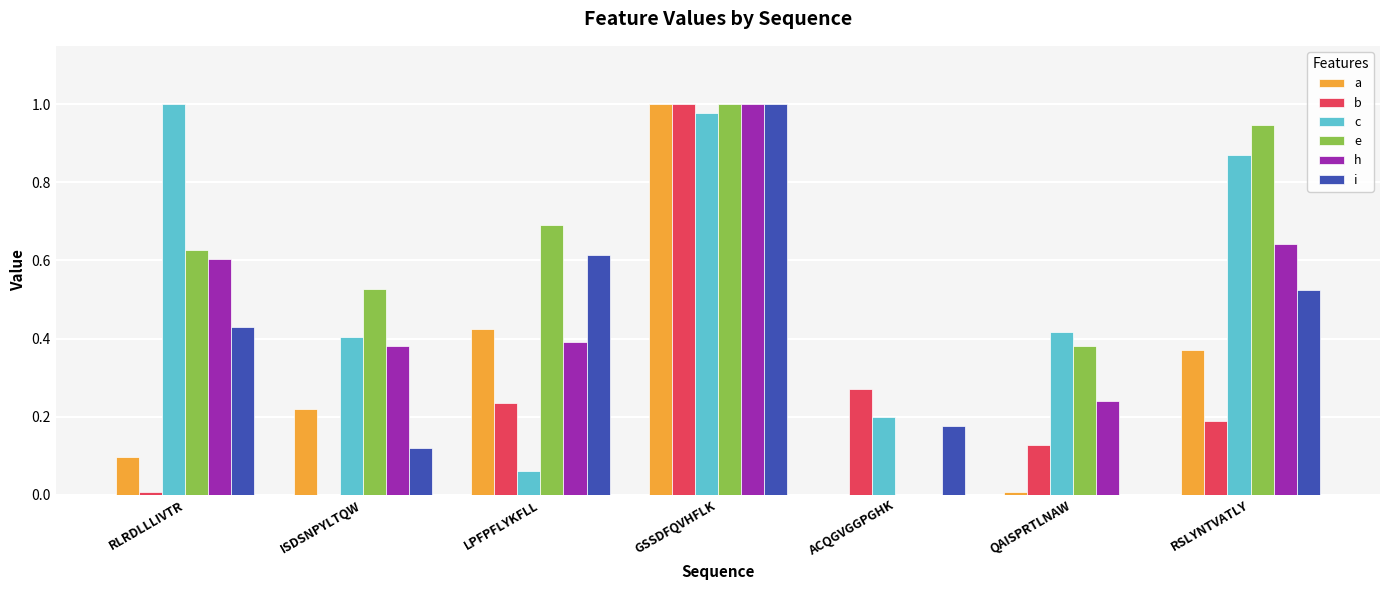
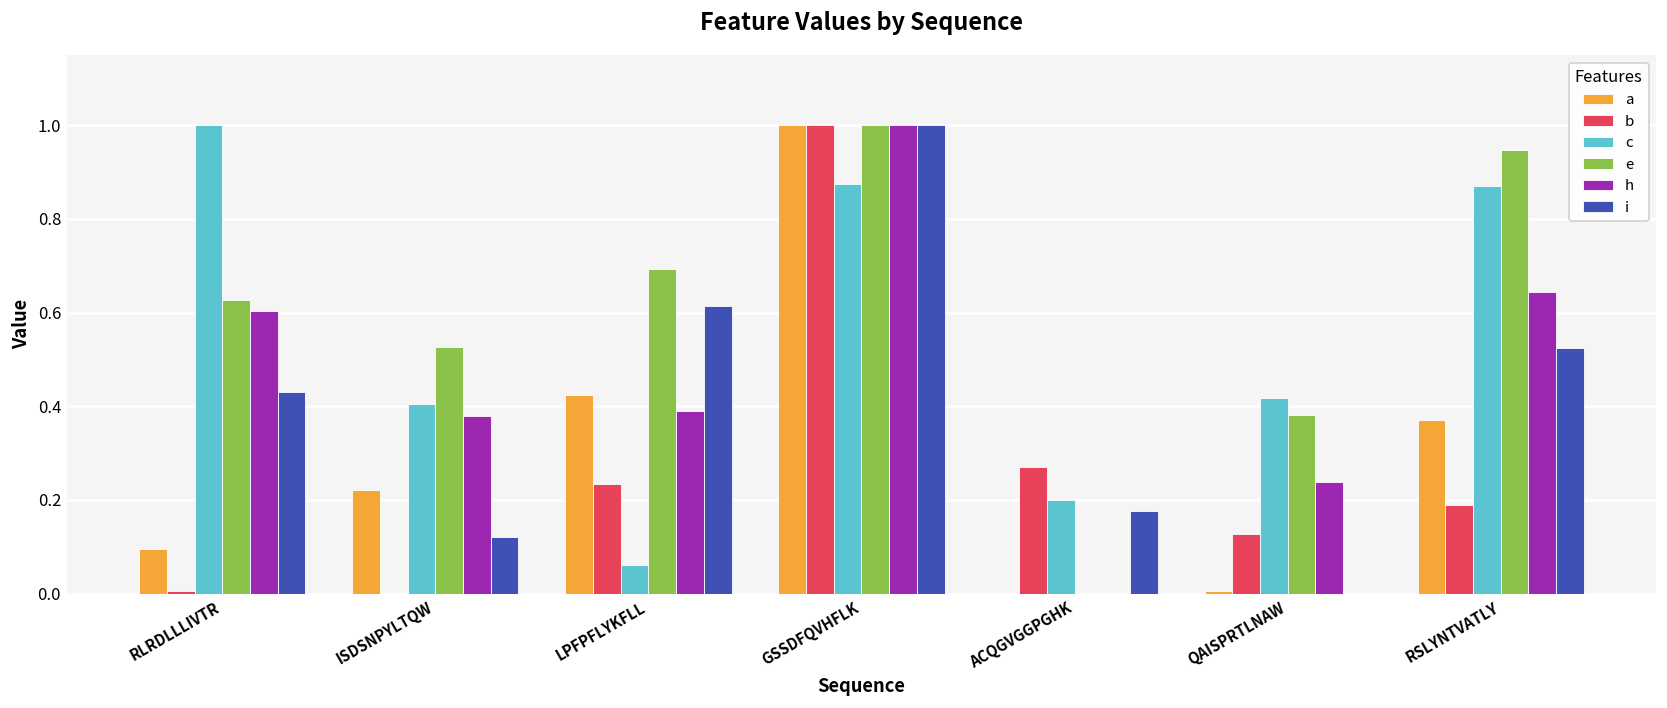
c, GSSDFQVHFLK: 0.98 -> 0.87
